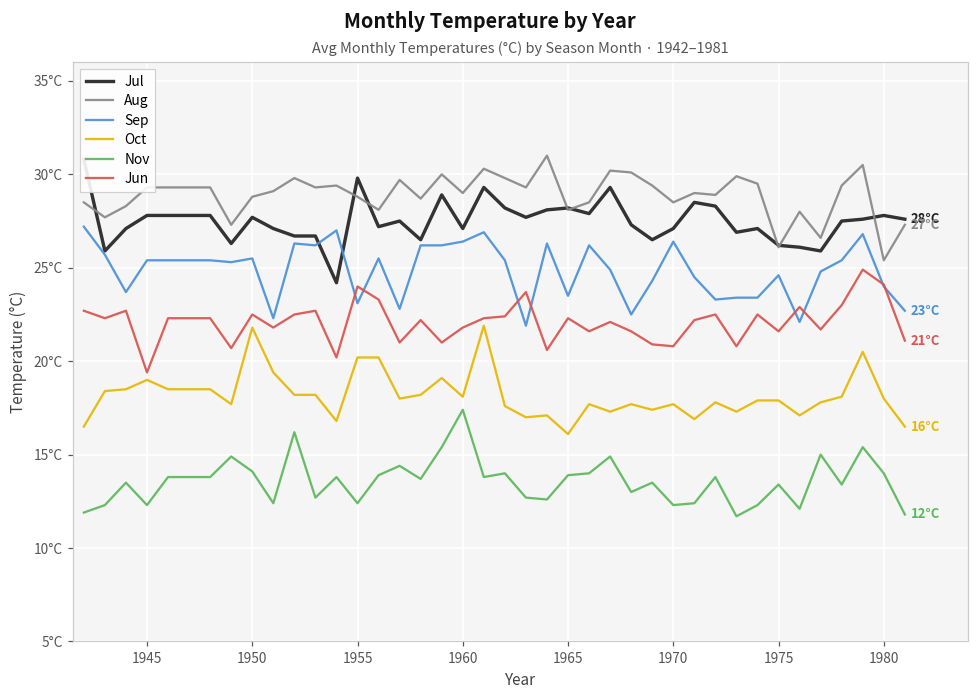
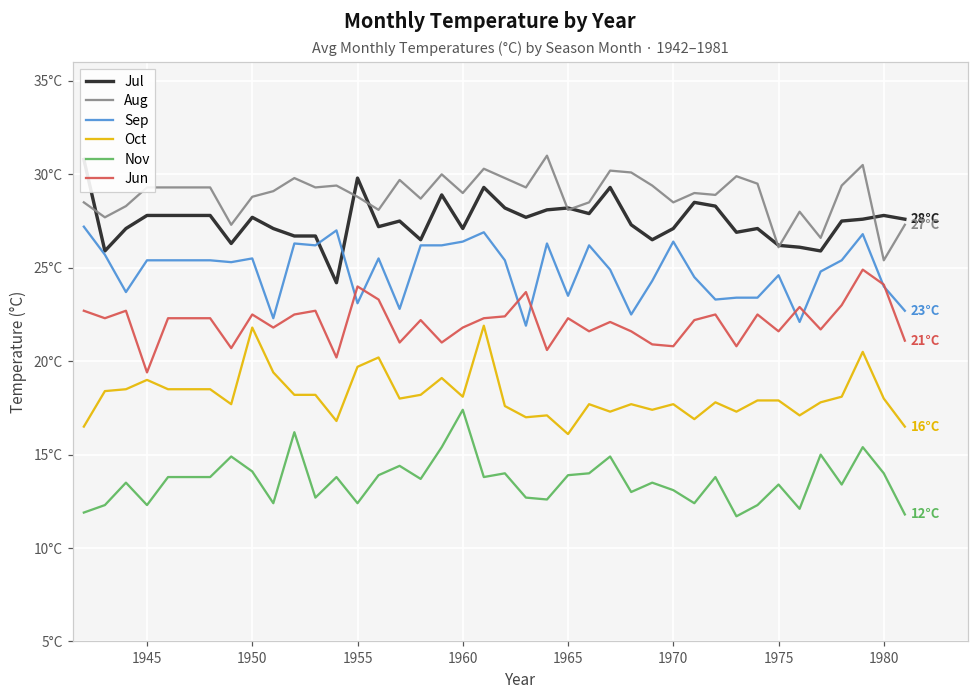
Oct, 1955: 20.2°C -> 19.7°C
Nov, 1970: 12.3°C -> 13.1°C
